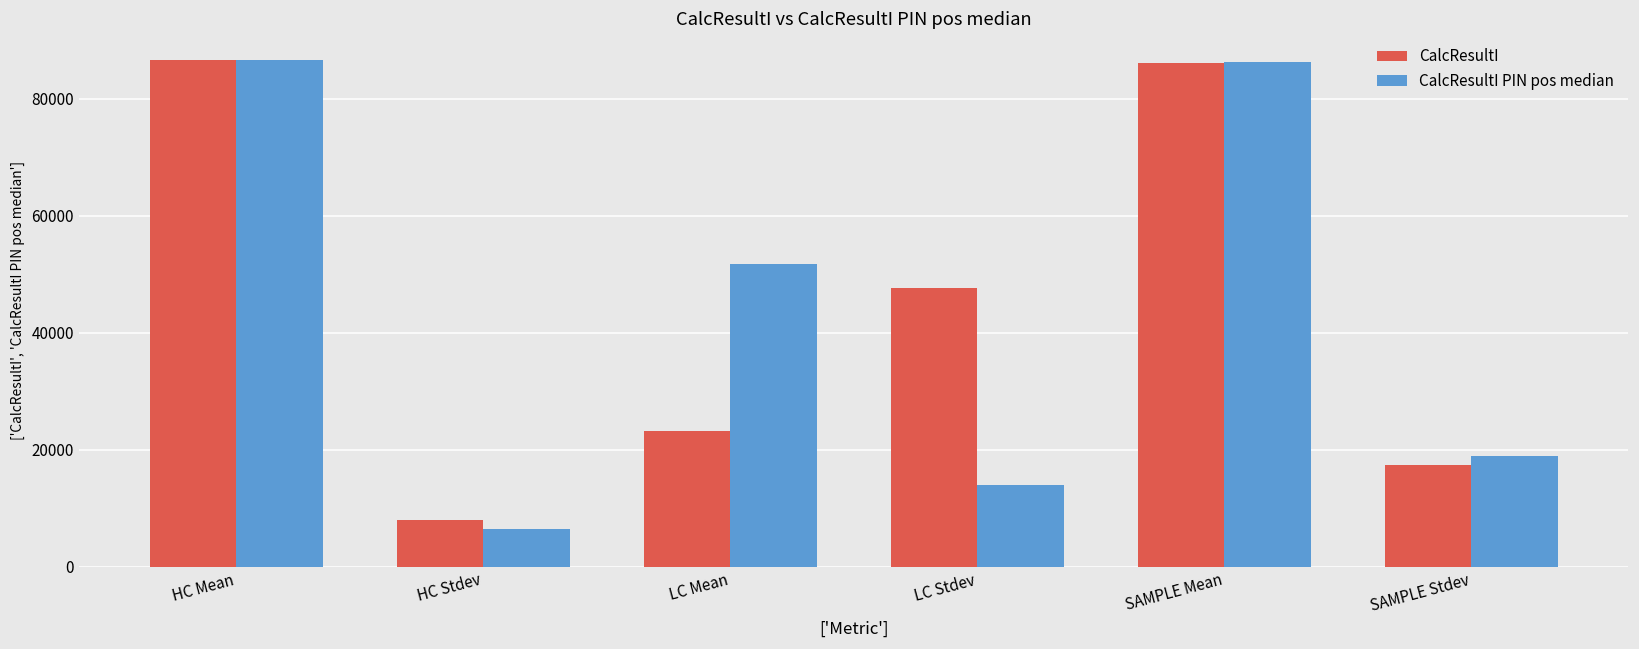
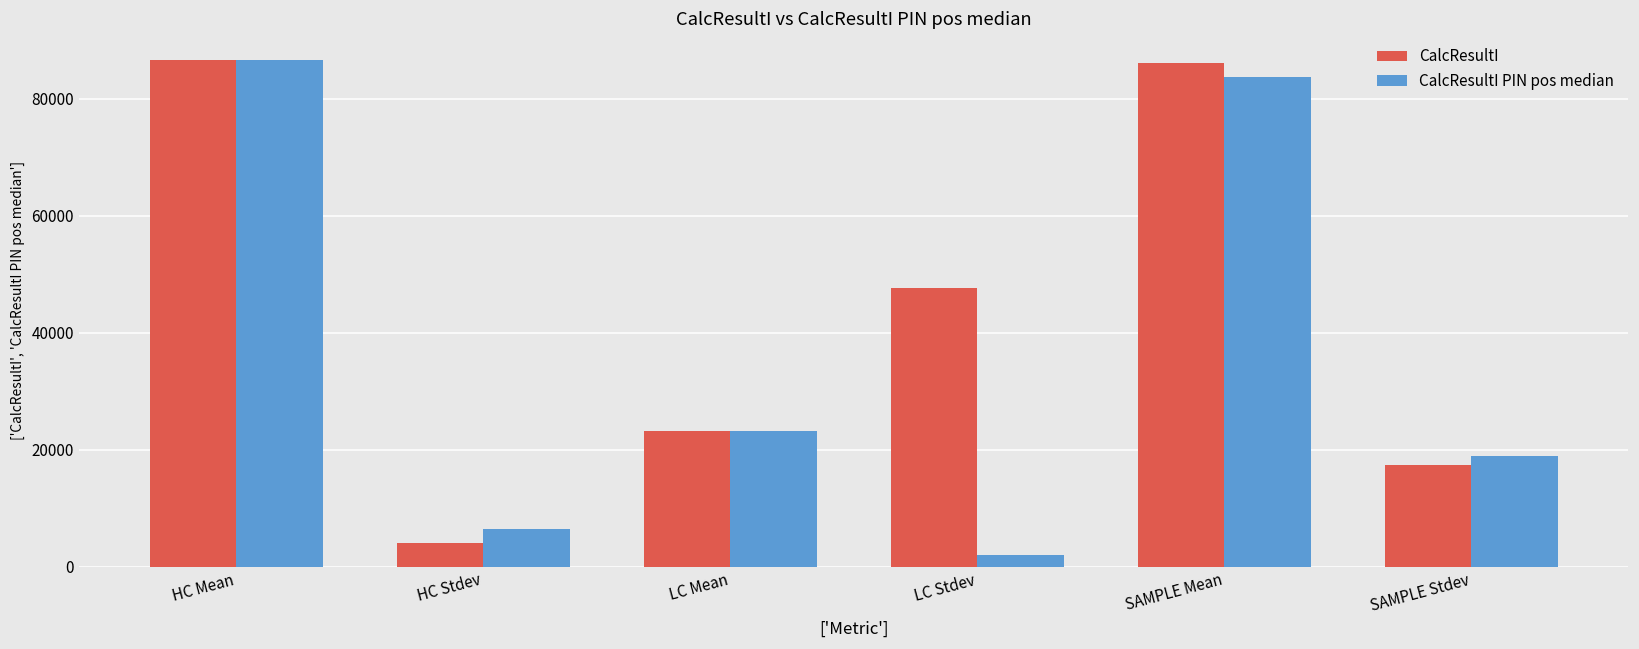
CalcResultI, HC Stdev: 8000 -> 4000
CalcResultI PIN pos median, LC Mean: 52000 -> 23000
CalcResultI PIN pos median, LC Stdev: 14000 -> 2000
CalcResultI PIN pos median, SAMPLE Mean: 86000 -> 84000
